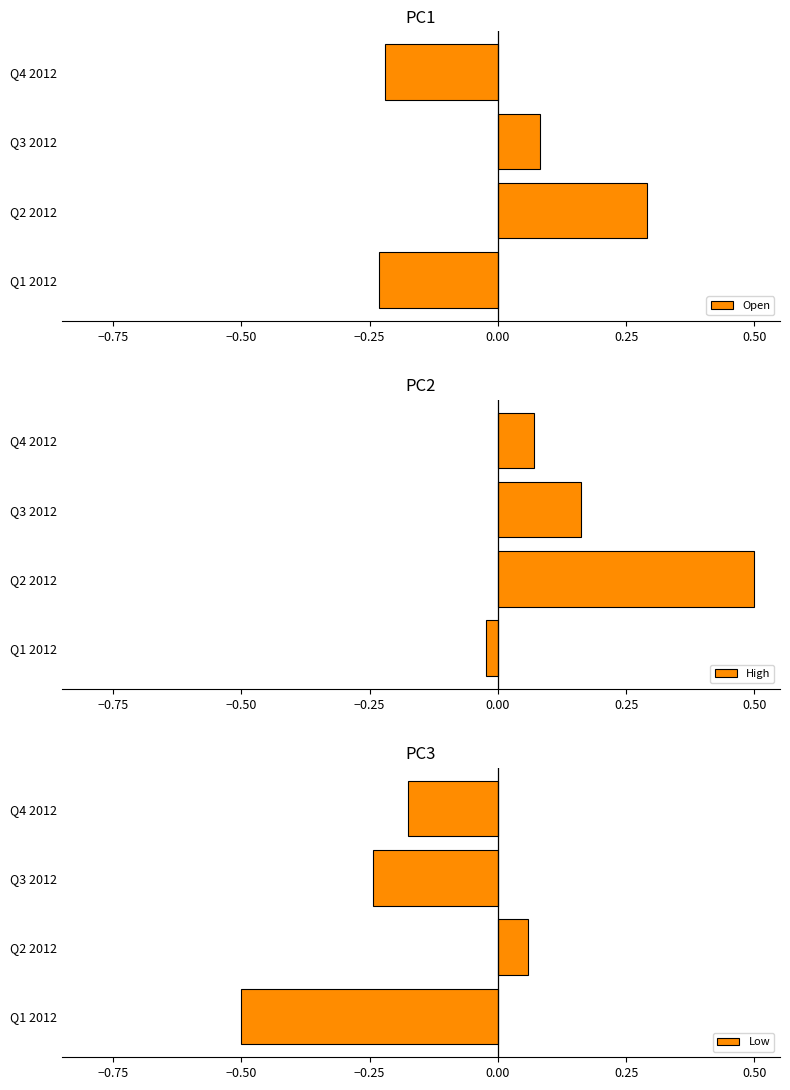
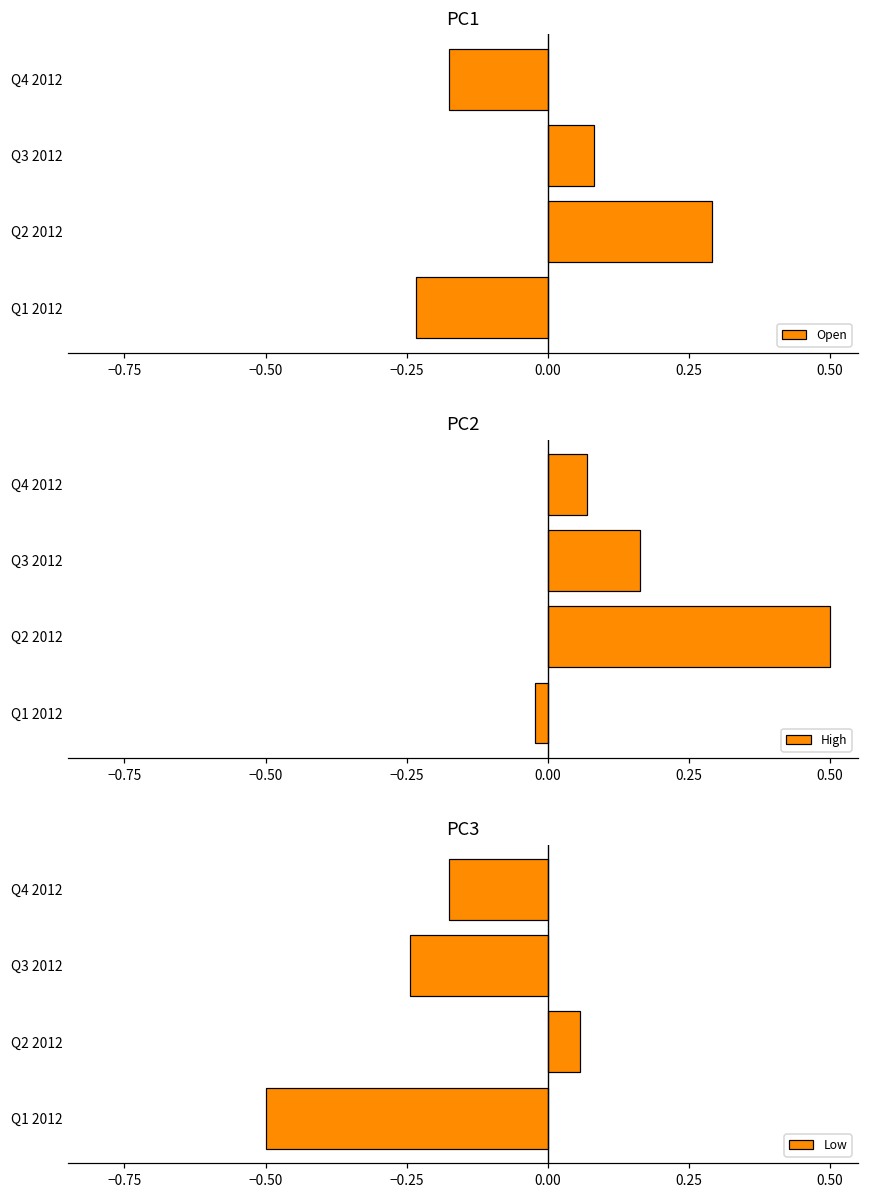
PC1, Q4 2012: -0.22 -> -0.17
